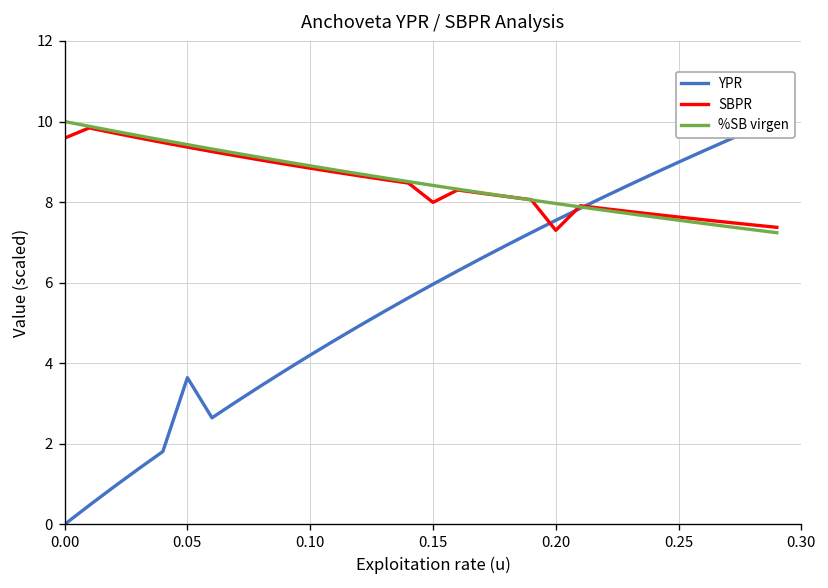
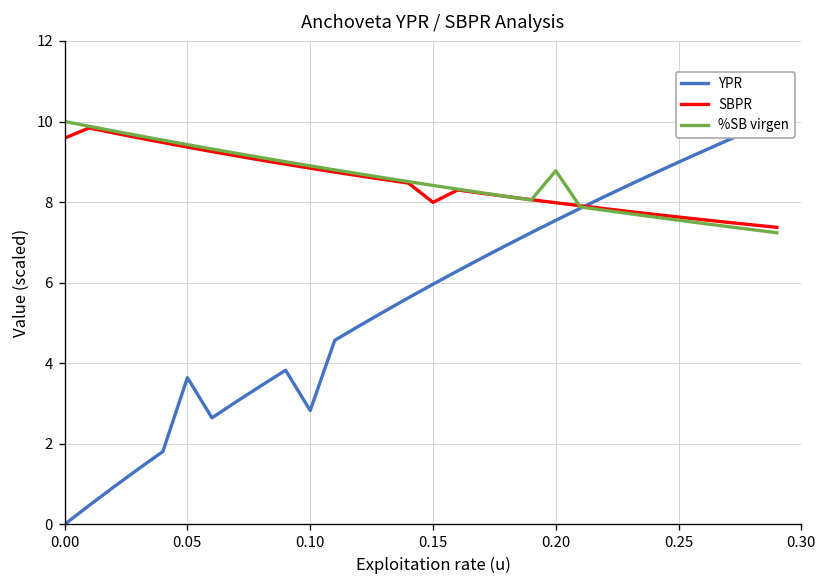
YPR, 0.10: 4.2 -> 2.8
SBPR, 0.20: 7.3 -> 8.0
%SB virgen, 0.20: 8.0 -> 8.8
